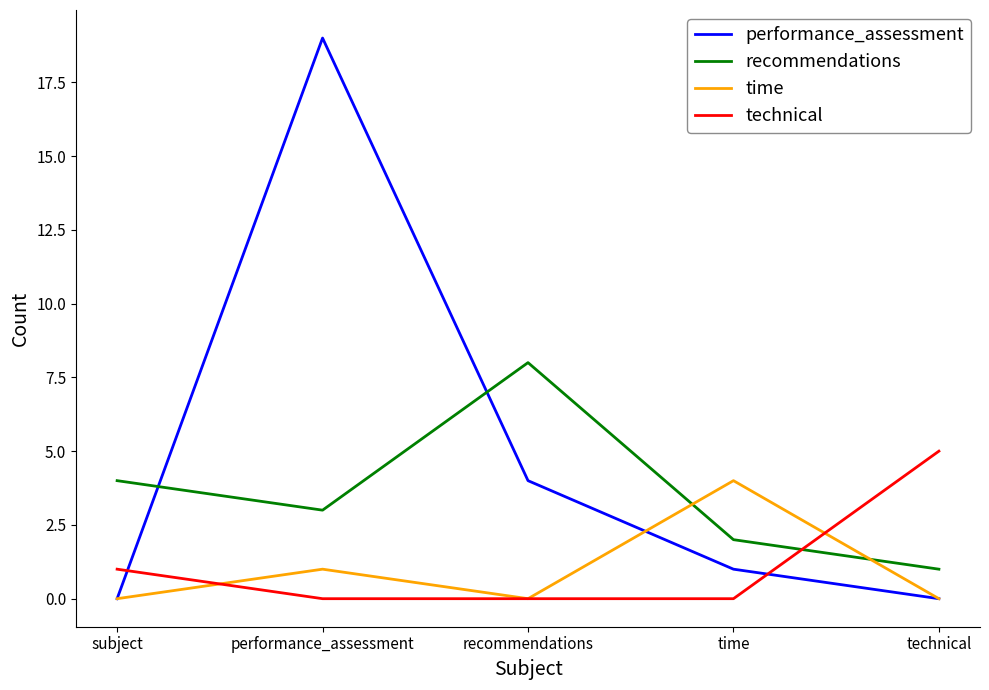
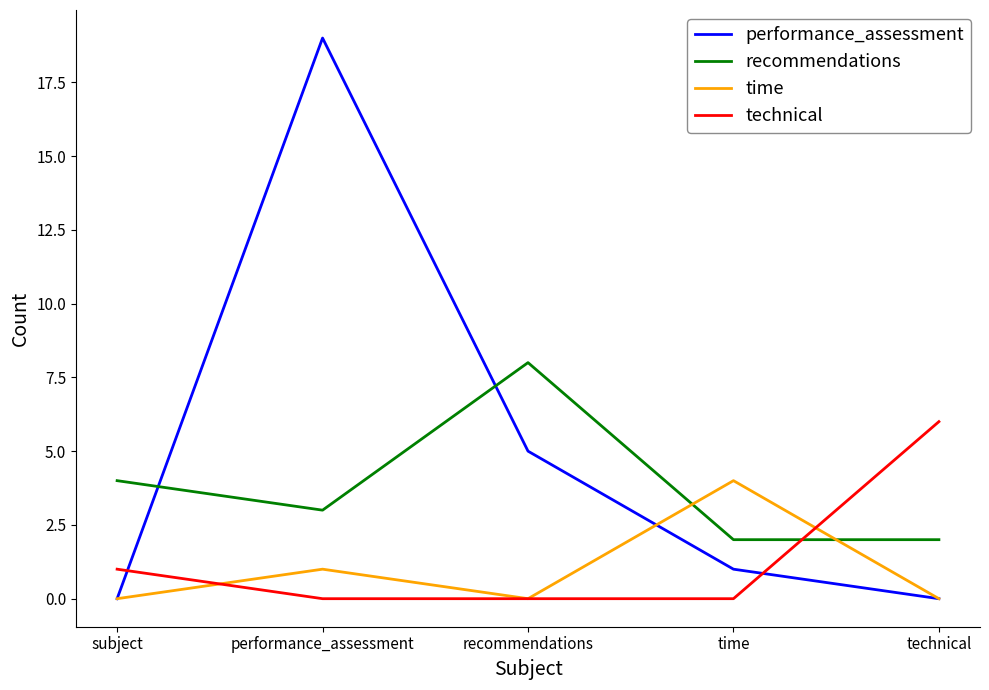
performance_assessment, recommendations: 4 -> 5
recommendations, technical: 1 -> 2
technical, technical: 5 -> 6
